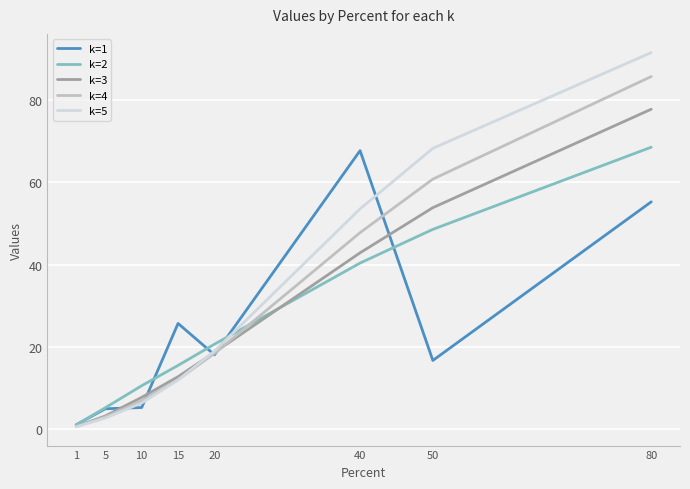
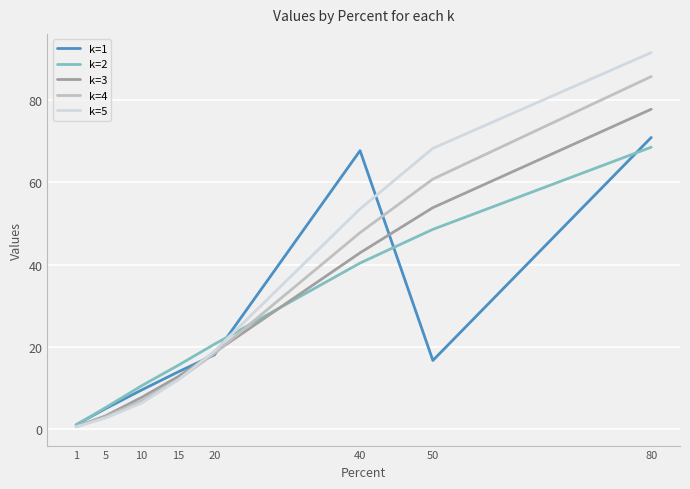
k=1, 10: 5 -> 9
k=1, 15: 26 -> 14
k=1, 80: 55 -> 71
